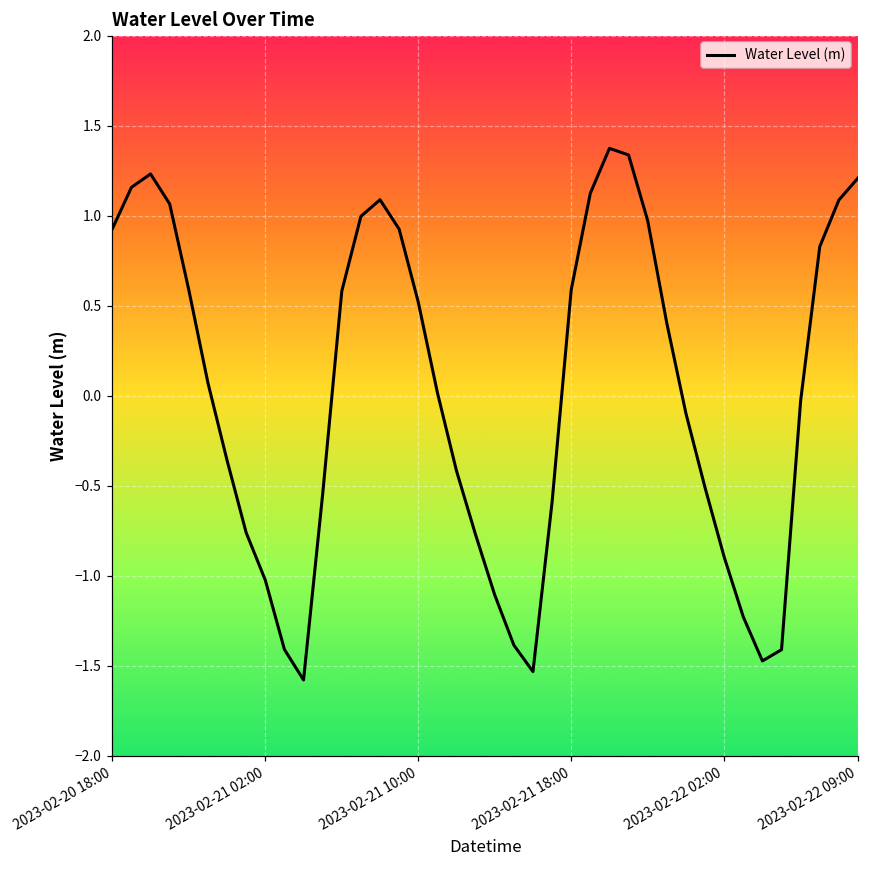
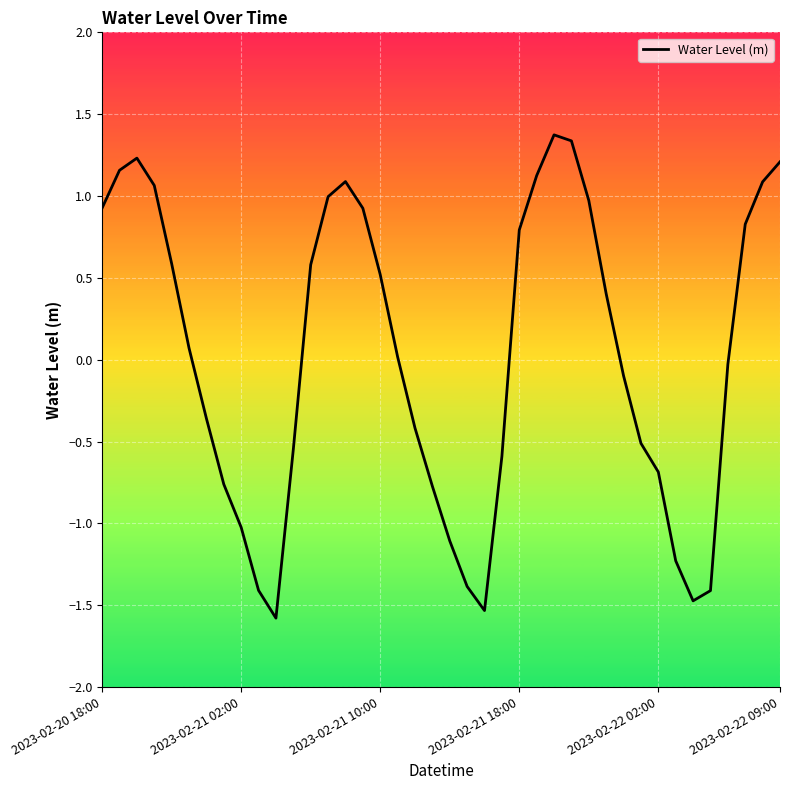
2023-02-21 18:00: 0.59 -> 0.79
2023-02-22 02:00: -0.90 -> -0.69
